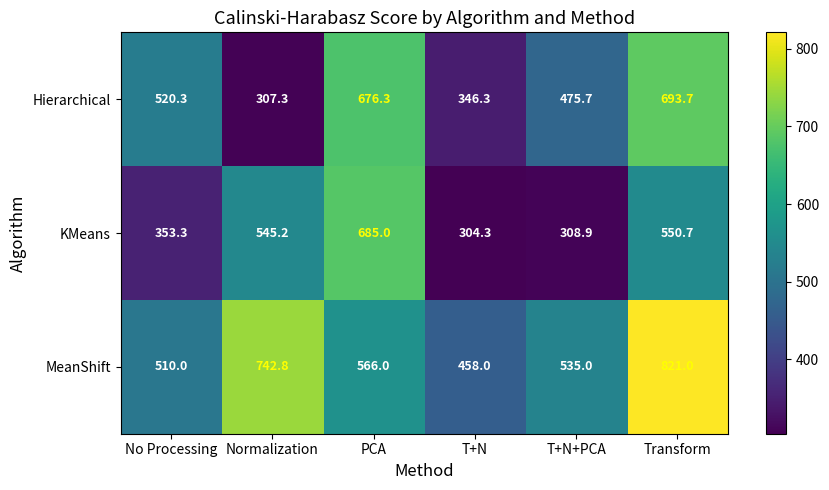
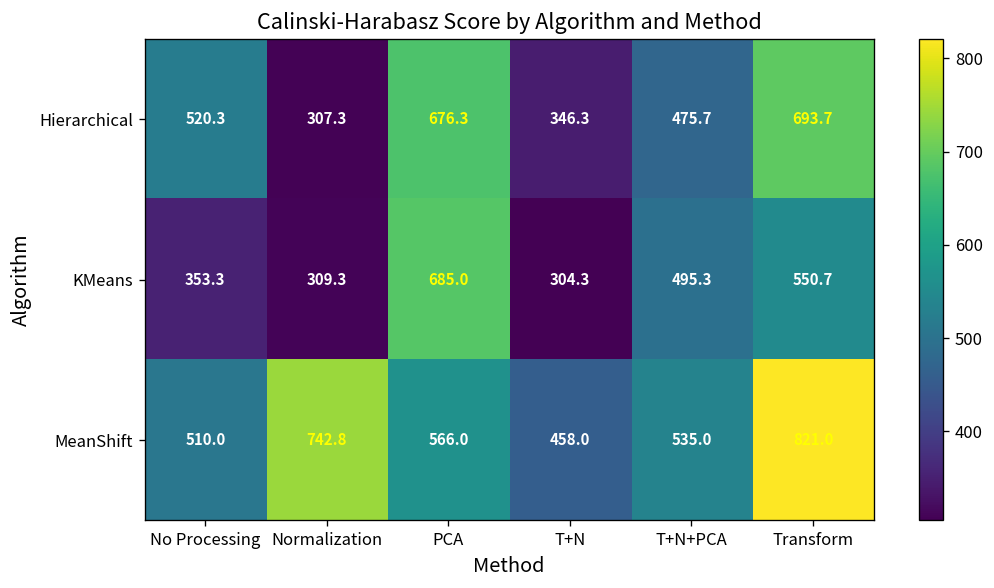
KMeans, Normalization: 545.2 -> 309.3
KMeans, T+N+PCA: 308.9 -> 495.3
